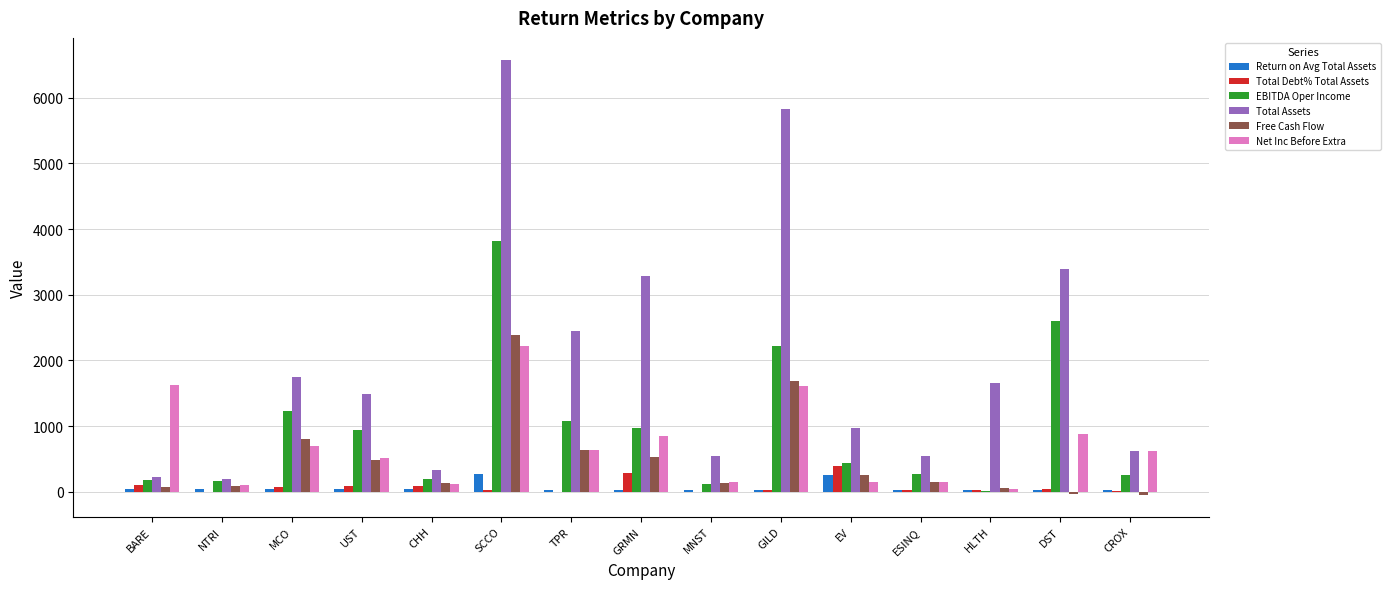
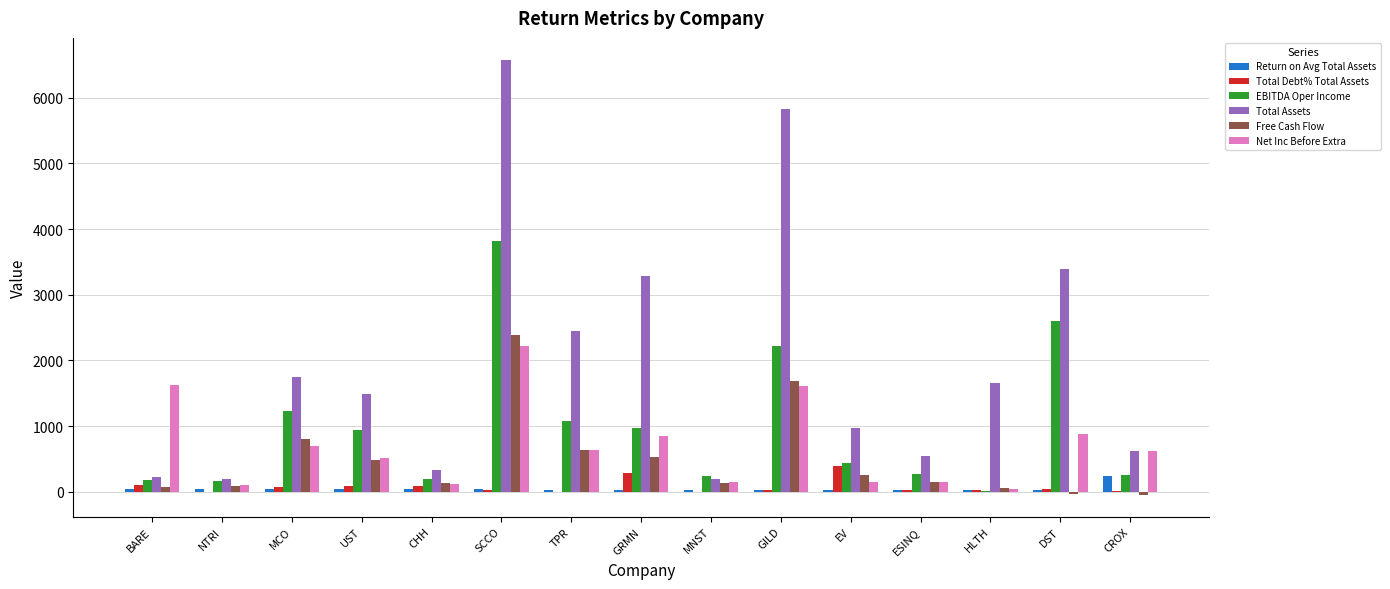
Return on Avg Total Assets, SCCO: 300 -> 0
EBITDA Oper Income, MNST: 100 -> 200
Total Assets, MNST: 500 -> 200
Return on Avg Total Assets, EV: 300 -> 0
Return on Avg Total Assets, CROX: 0 -> 200
